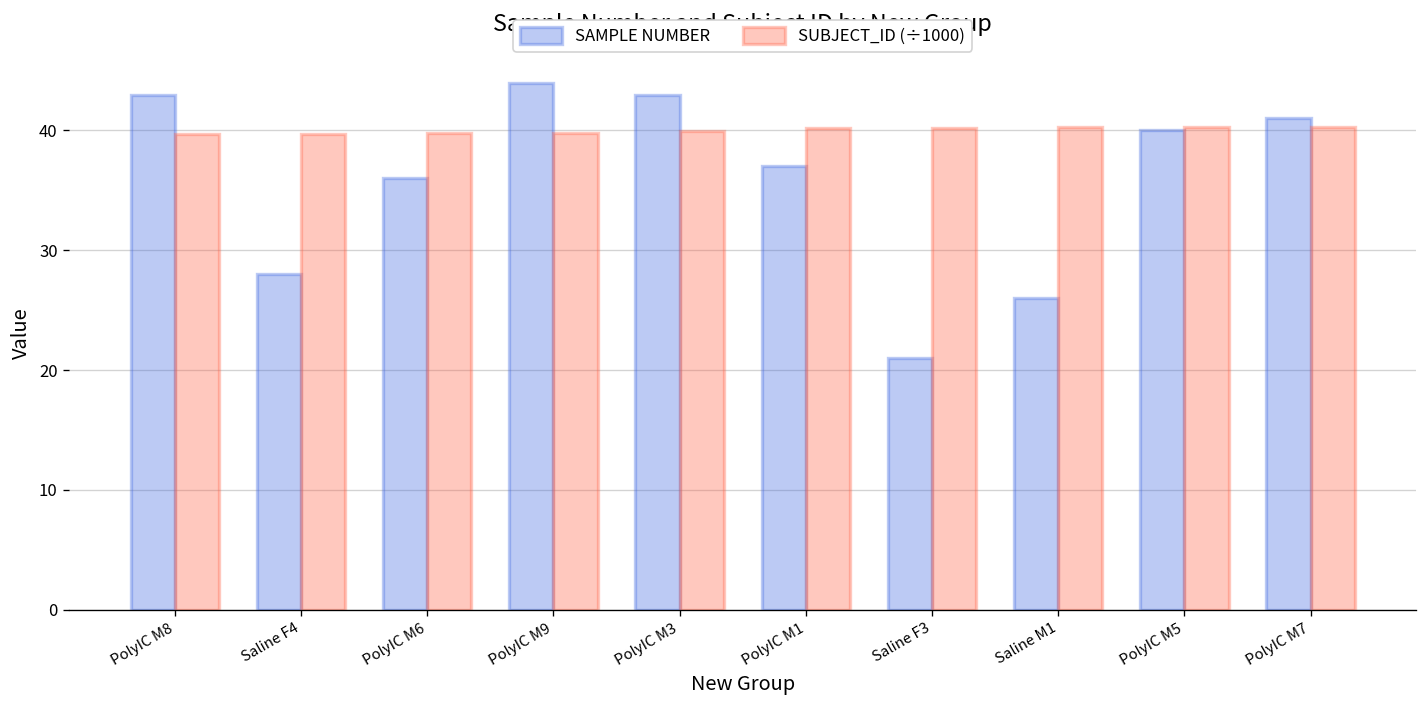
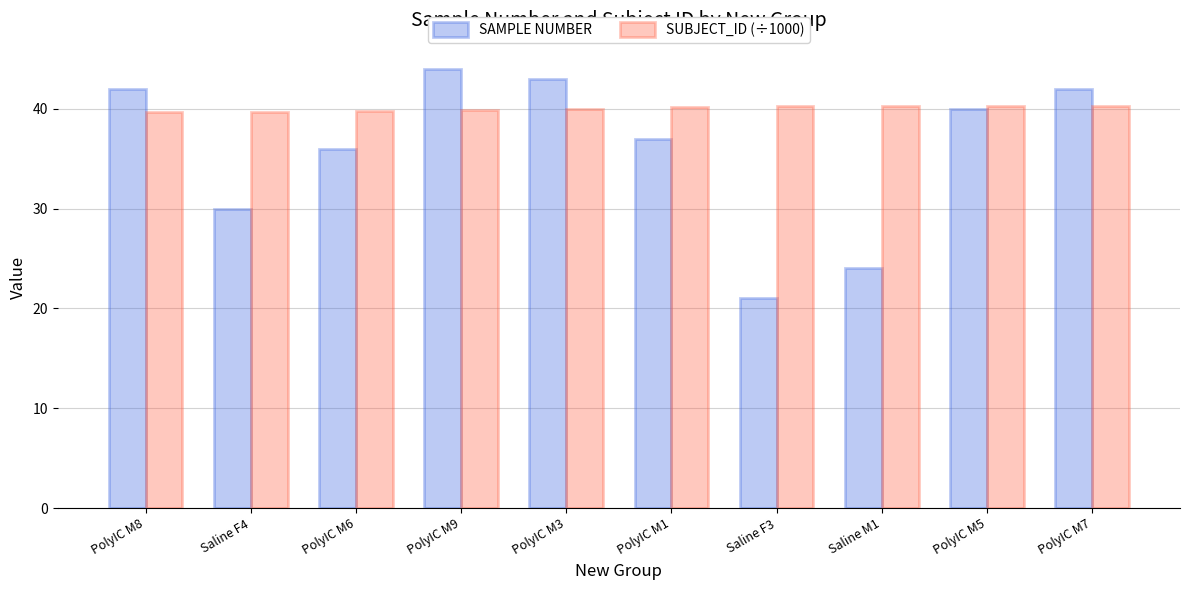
SAMPLE NUMBER, PolyIC M8: 43 -> 42
SAMPLE NUMBER, Saline F4: 28 -> 30
SAMPLE NUMBER, Saline M1: 26 -> 24
SAMPLE NUMBER, PolyIC M7: 41 -> 42
